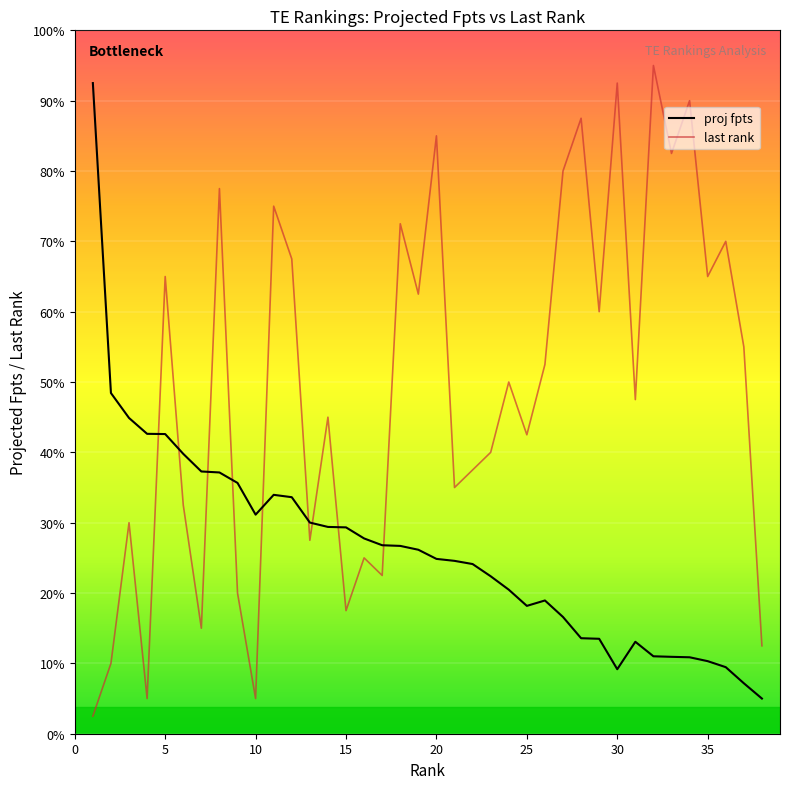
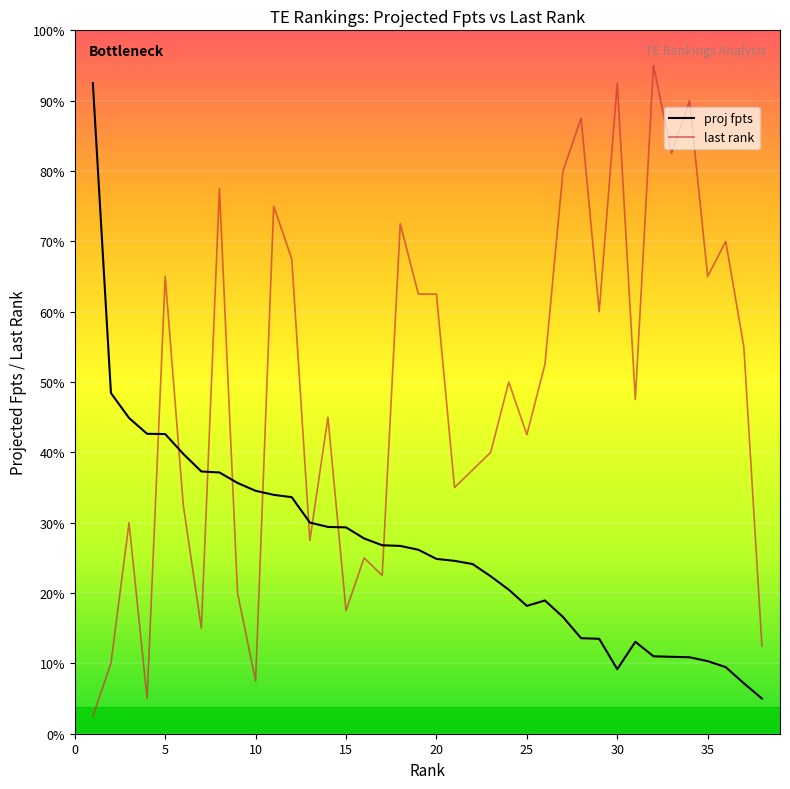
proj fpts, 10: 31% -> 35%
last rank, 10: 5% -> 8%
last rank, 20: 85% -> 63%
